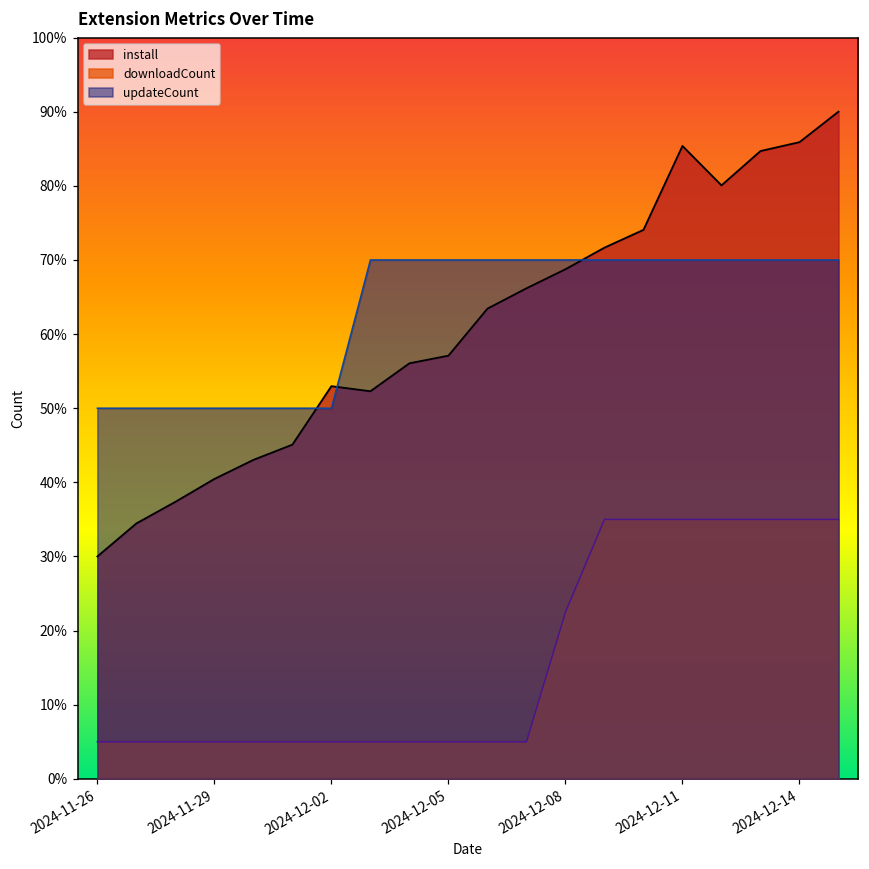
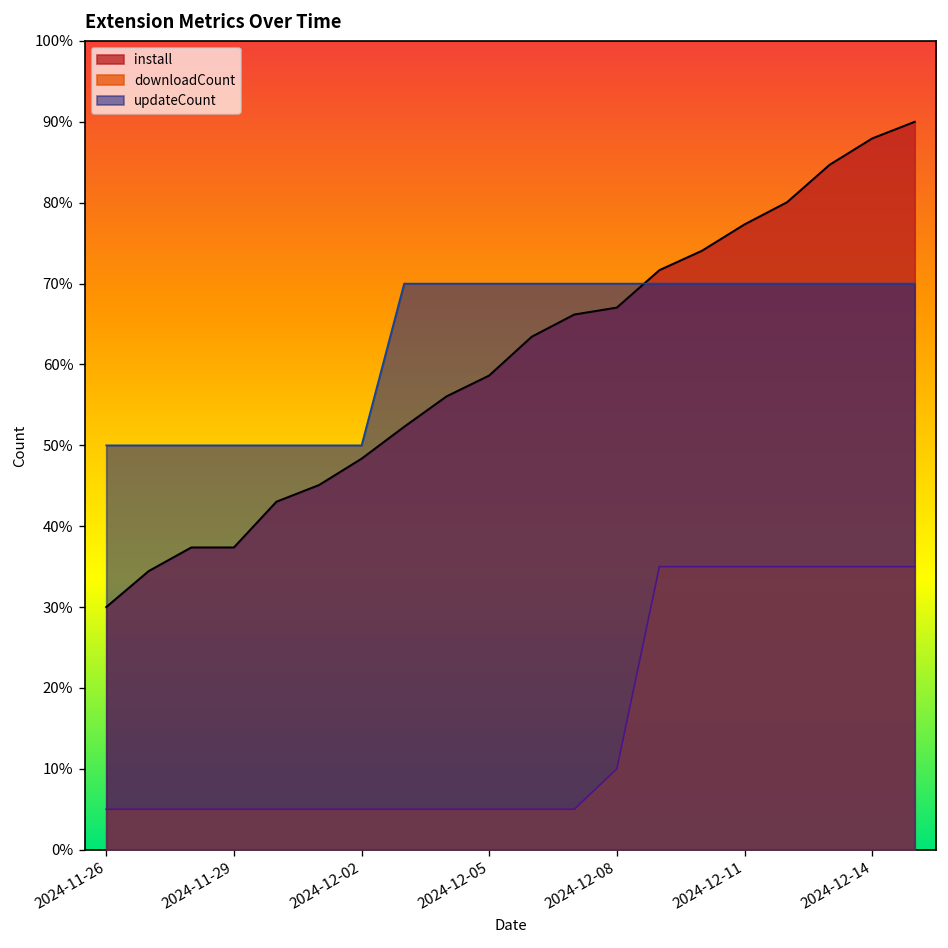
install, 2024-11-29: 40% -> 37%
install, 2024-12-02: 53% -> 48%
install, 2024-12-05: 57% -> 59%
install, 2024-12-08: 69% -> 67%
downloadCount, 2024-12-08: 23% -> 10%
install, 2024-12-11: 85% -> 77%
install, 2024-12-14: 86% -> 88%
